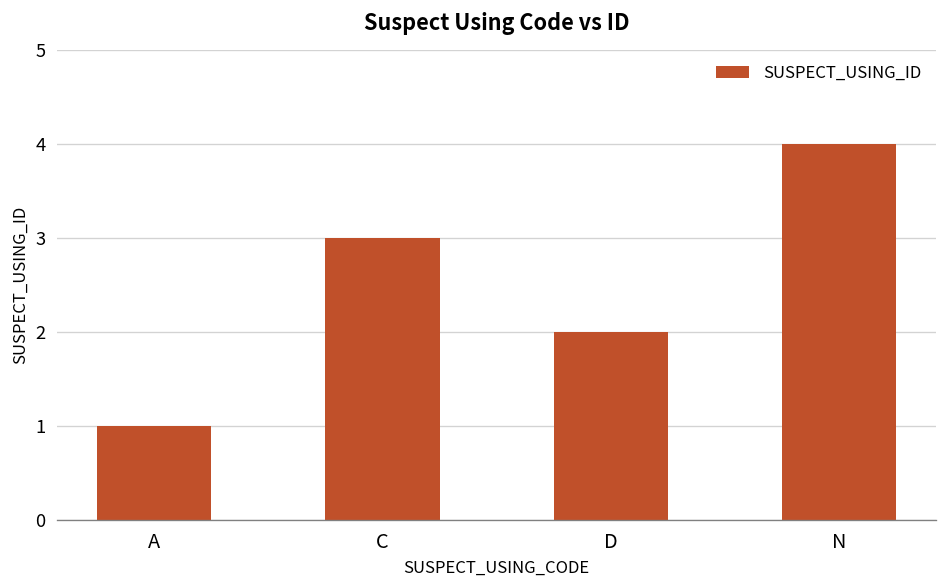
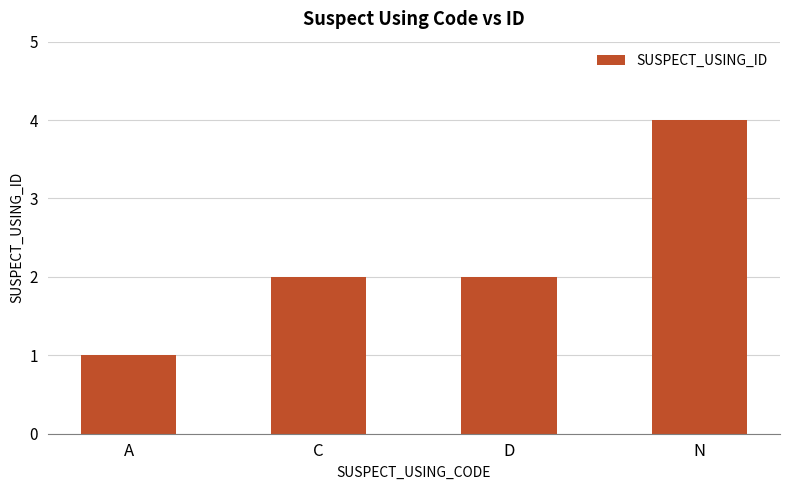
C: 3 -> 2
